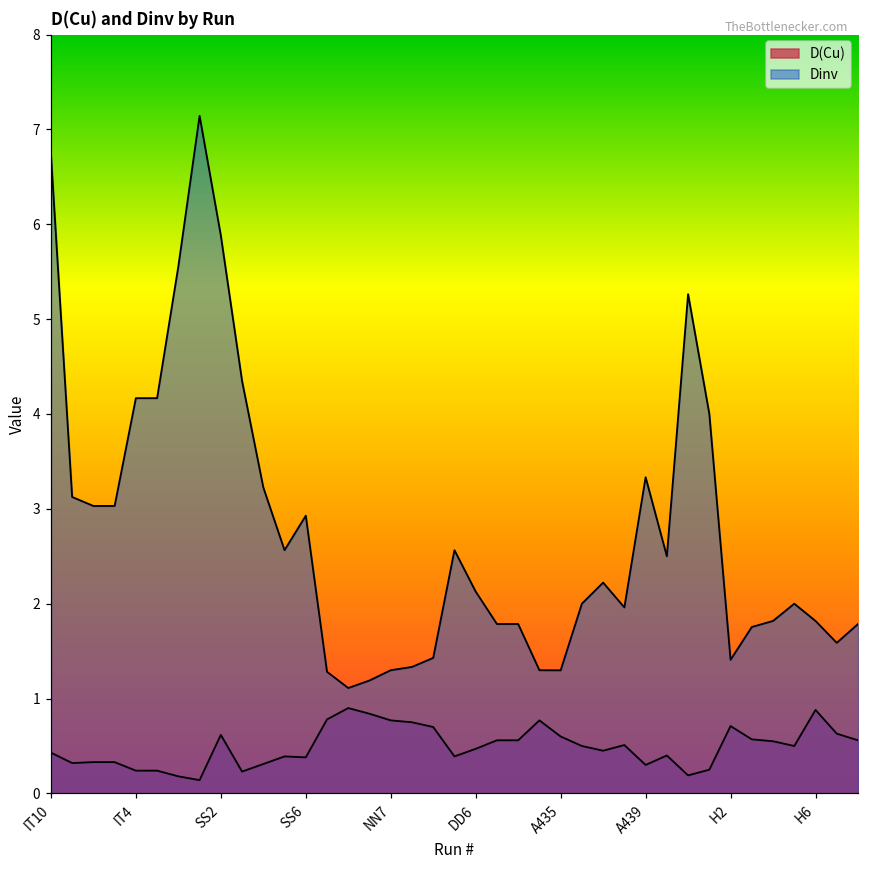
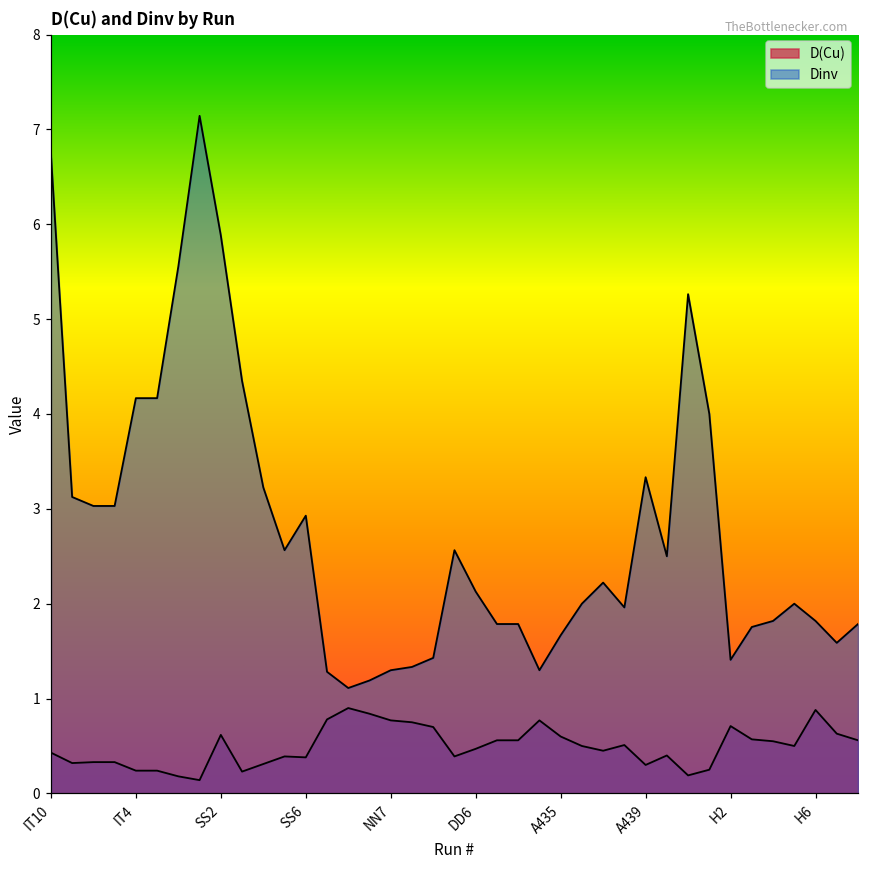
Dinv, A435: 1.3 -> 1.7
